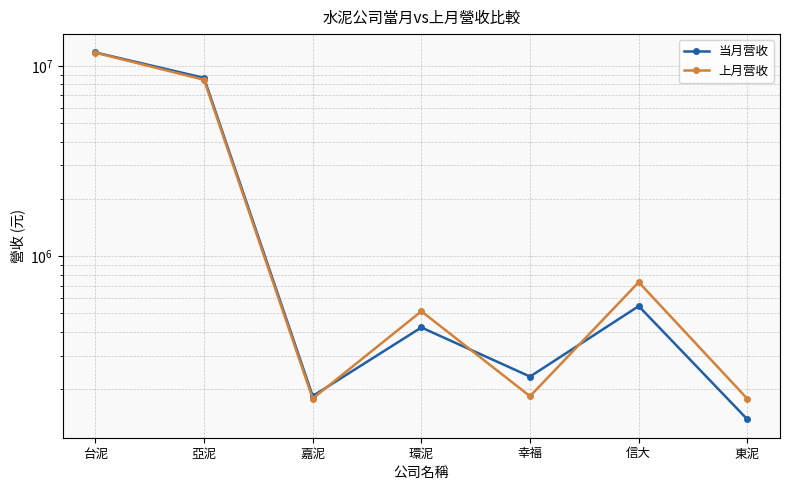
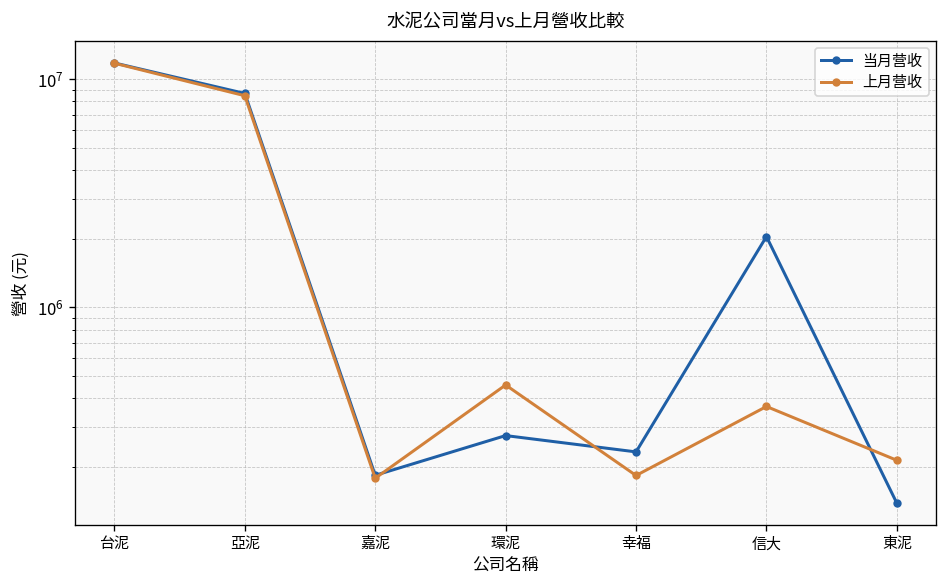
当月营收, 環泥: 420000 -> 270000
上月营收, 環泥: 510000 -> 460000
当月营收, 信大: 550000 -> 2000000
上月营收, 信大: 730000 -> 370000
上月营收, 東泥: 180000 -> 210000
